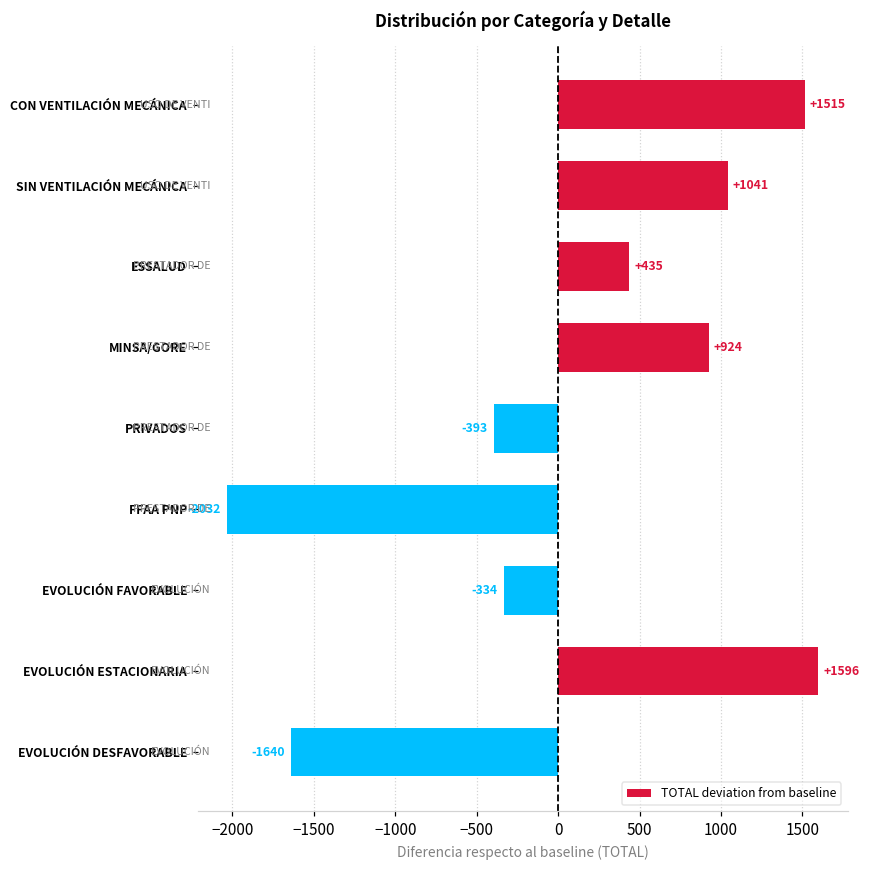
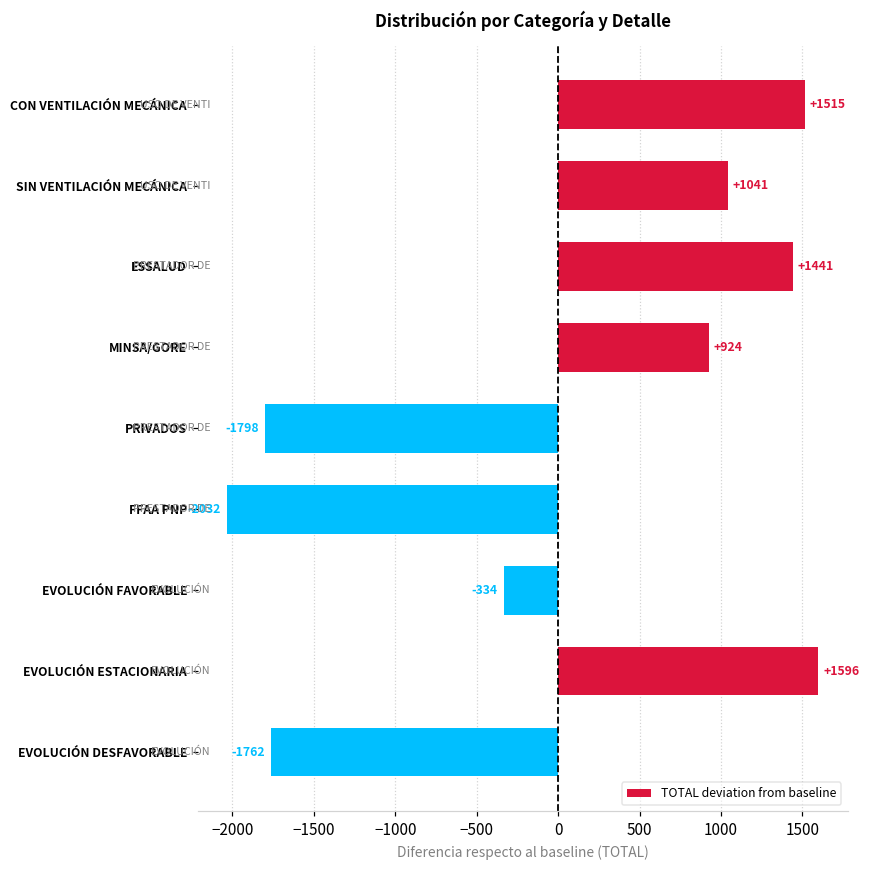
ESSALUD: +435 -> +1441
PRIVADOS: -393 -> -1798
EVOLUCIÓN DESFAVORABLE: -1640 -> -1762
